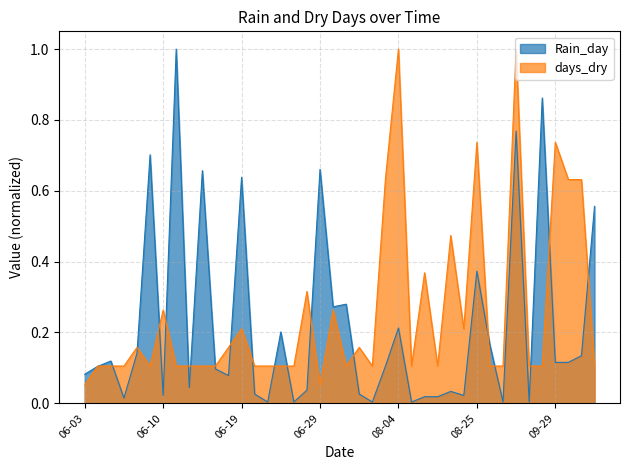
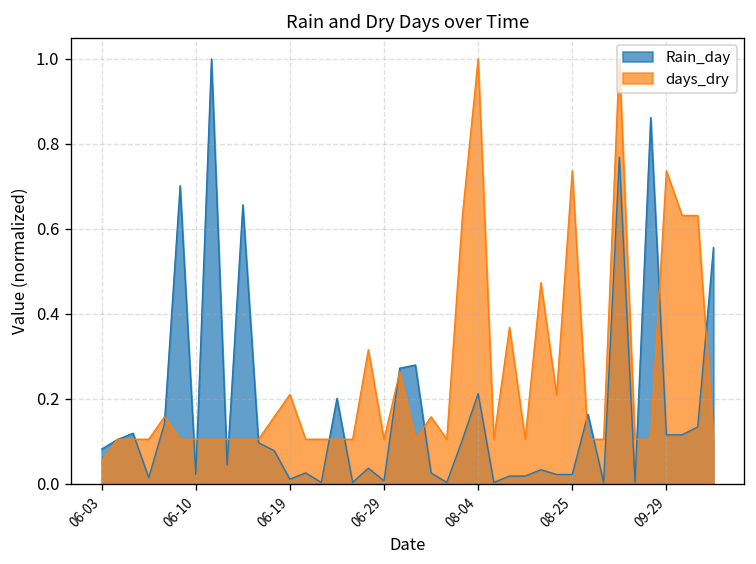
days_dry, 06-10: 0.26 -> 0.11
Rain_day, 06-19: 0.64 -> 0.01
Rain_day, 06-29: 0.66 -> 0.01
days_dry, 06-29: 0.05 -> 0.11
Rain_day, 08-25: 0.37 -> 0.02
